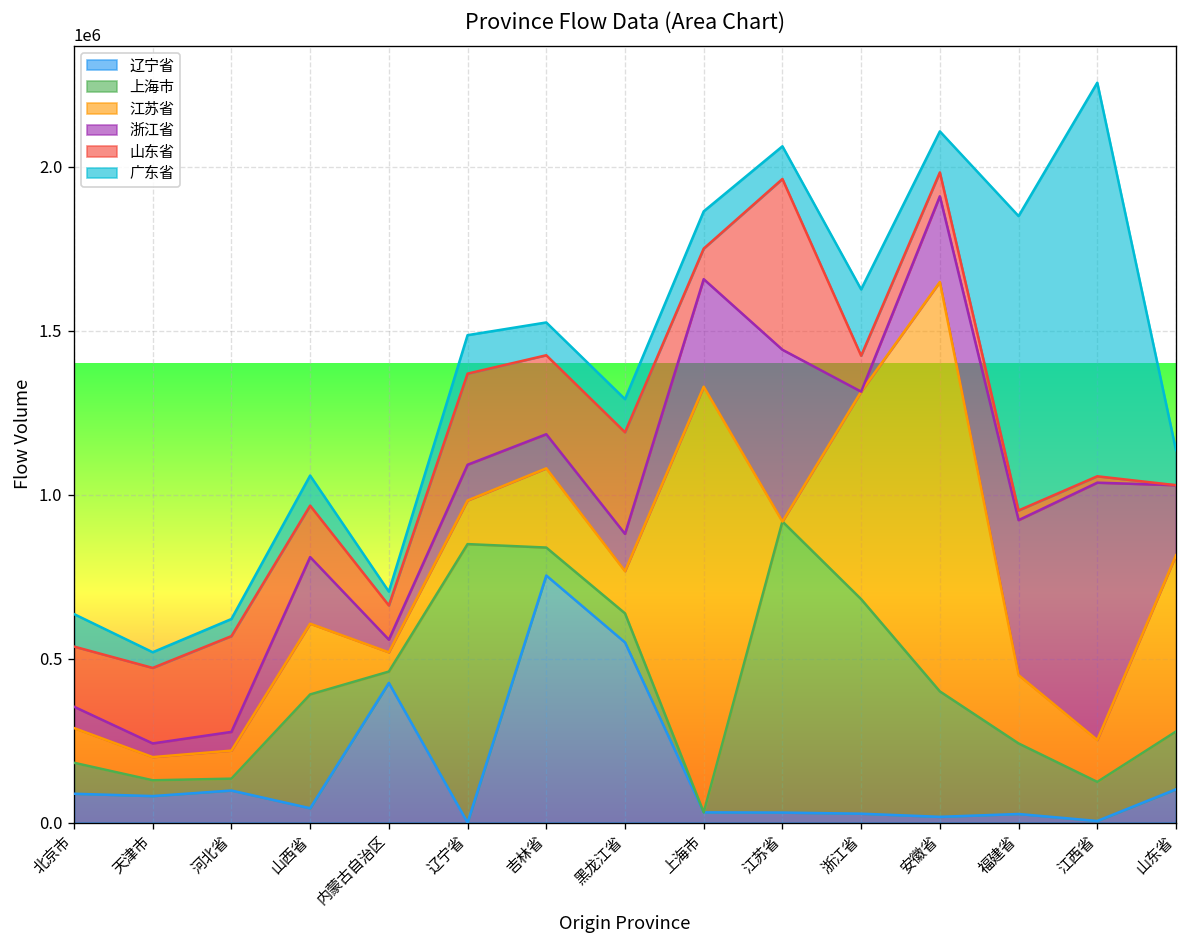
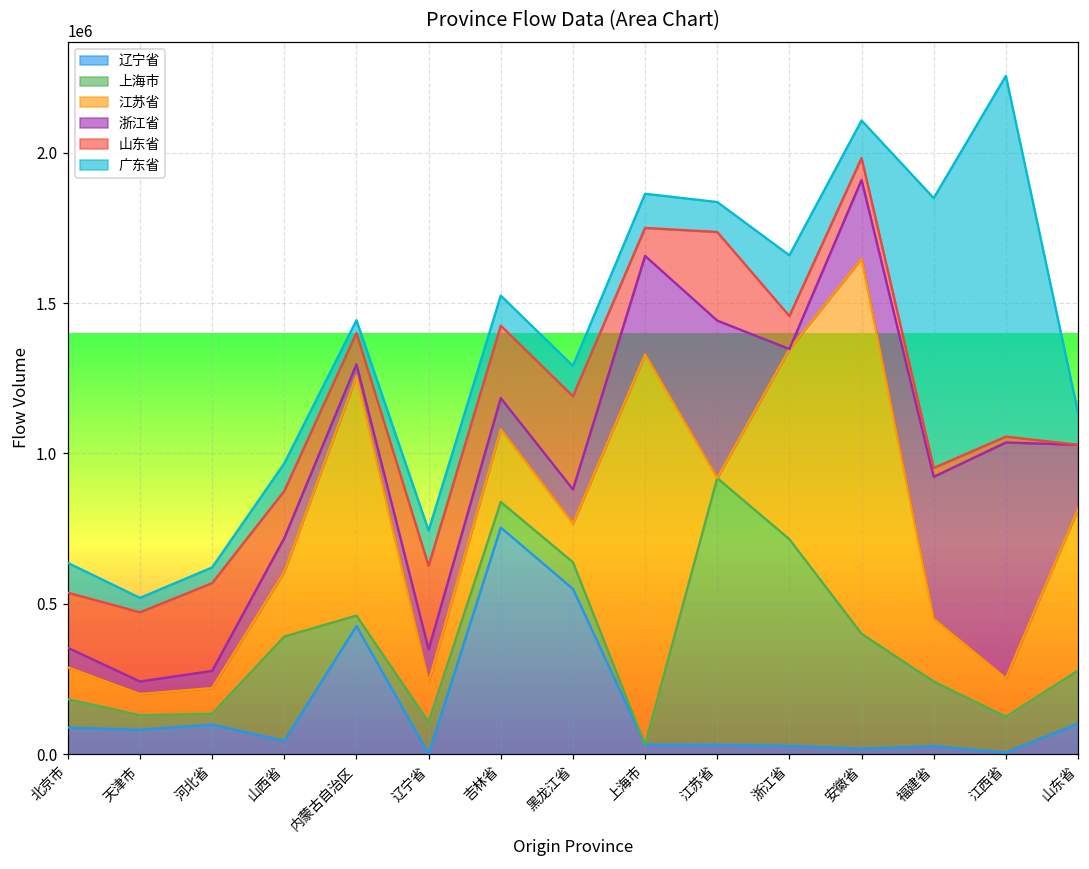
浙江省, 山西省: 200000 -> 110000
江苏省, 内蒙古自治区: 60000 -> 800000
上海市, 辽宁省: 850000 -> 110000
山东省, 江苏省: 520000 -> 290000
上海市, 浙江省: 650000 -> 690000
